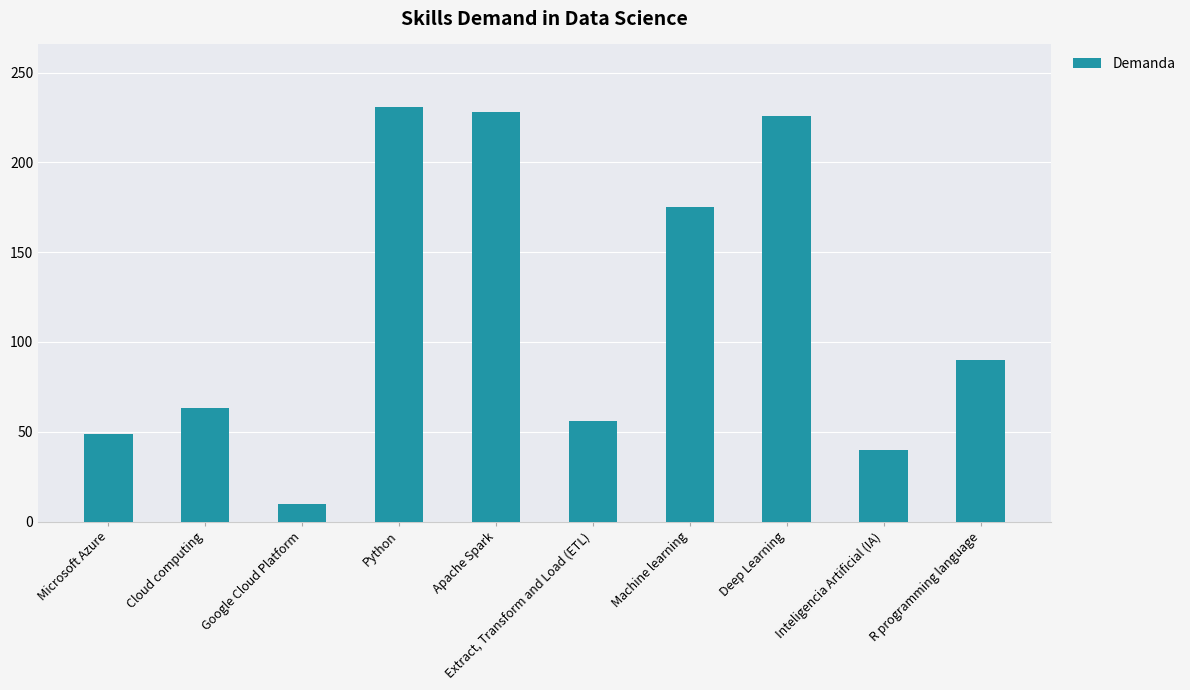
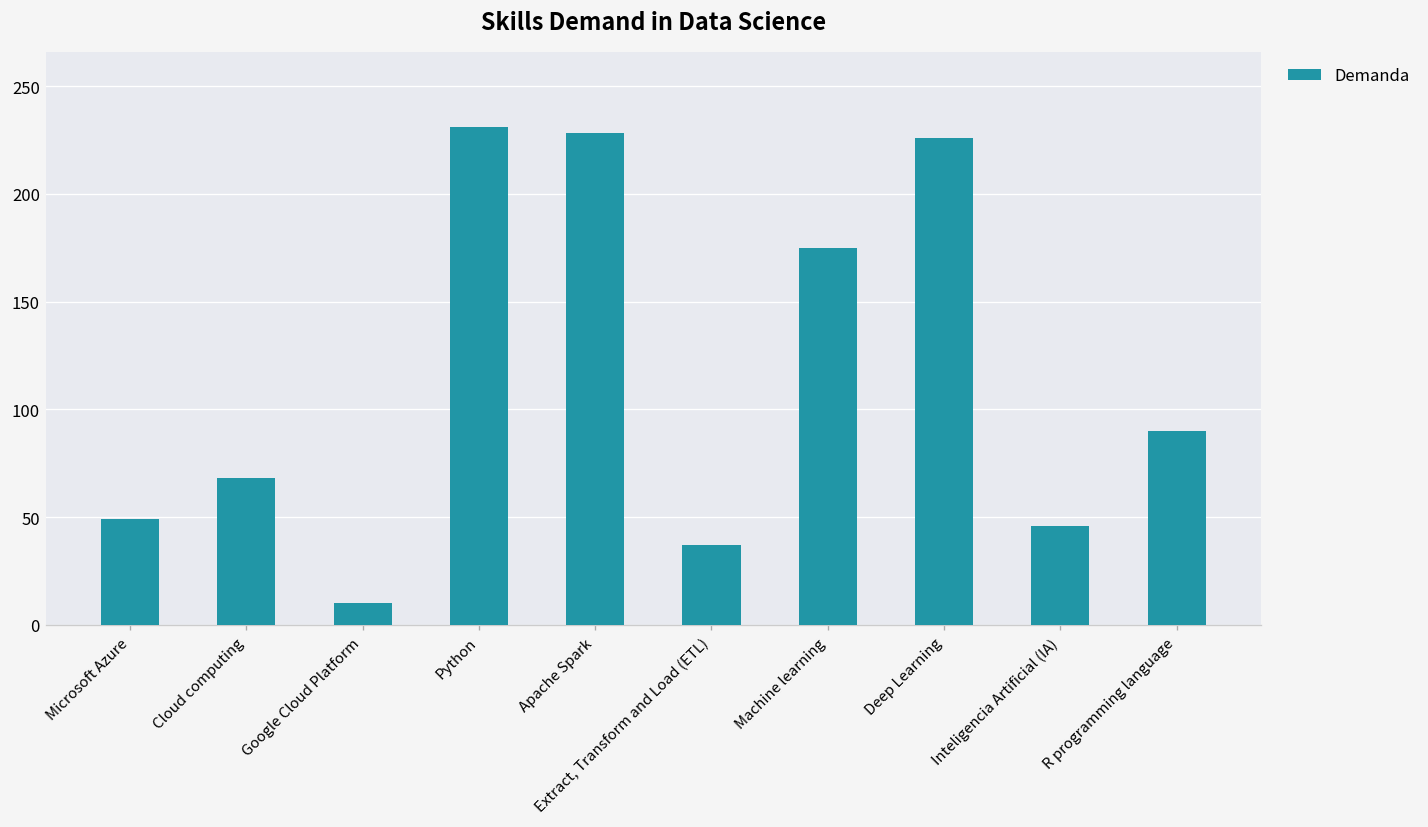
Cloud computing: 63 -> 68
Extract, Transform and Load (ETL): 56 -> 37
Inteligencia Artificial (IA): 40 -> 46
